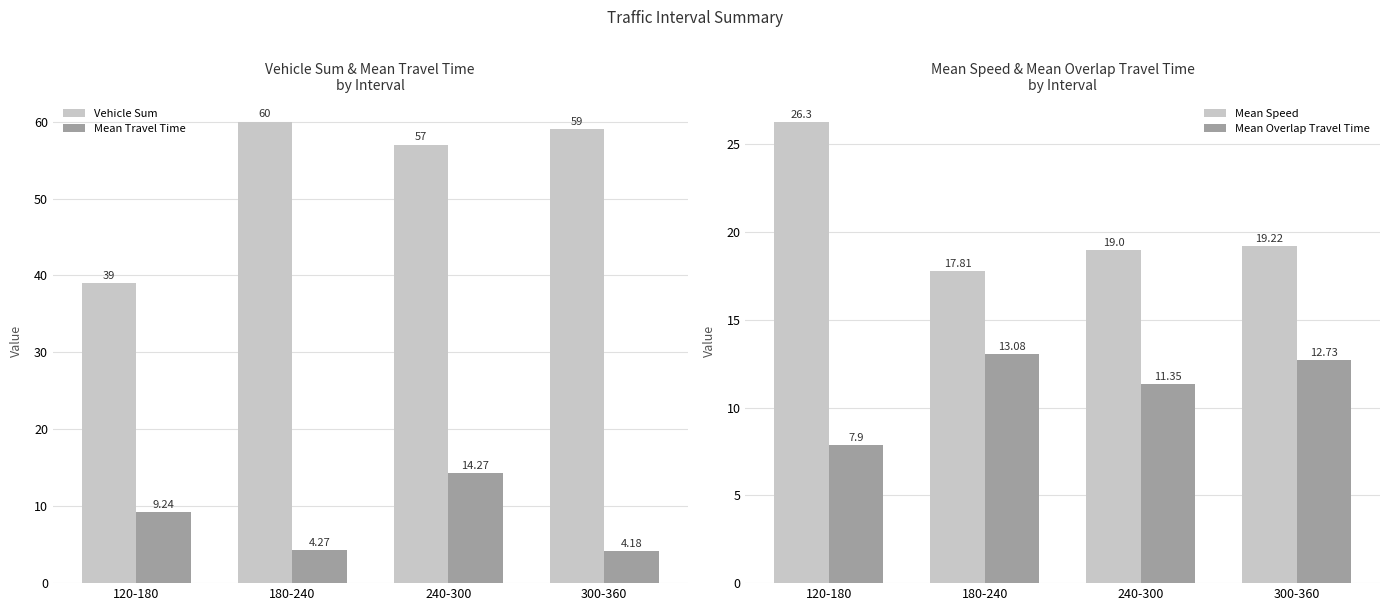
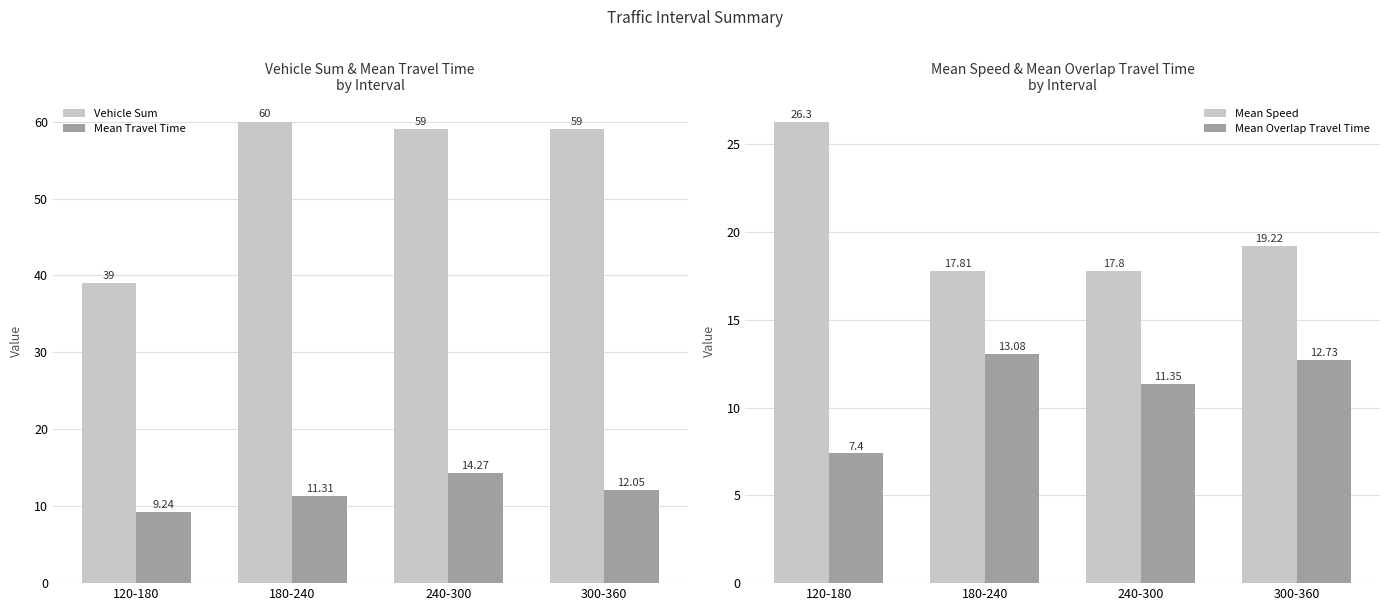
Vehicle Sum & Mean Travel Time by Interval, Mean Travel Time, 180-240: 4.27 -> 11.31
Vehicle Sum & Mean Travel Time by Interval, Vehicle Sum, 240-300: 57 -> 59
Vehicle Sum & Mean Travel Time by Interval, Mean Travel Time, 300-360: 4.18 -> 12.05
Mean Speed & Mean Overlap Travel Time by Interval, Mean Overlap Travel Time, 120-180: 7.9 -> 7.4
Mean Speed & Mean Overlap Travel Time by Interval, Mean Speed, 240-300: 19.0 -> 17.8
